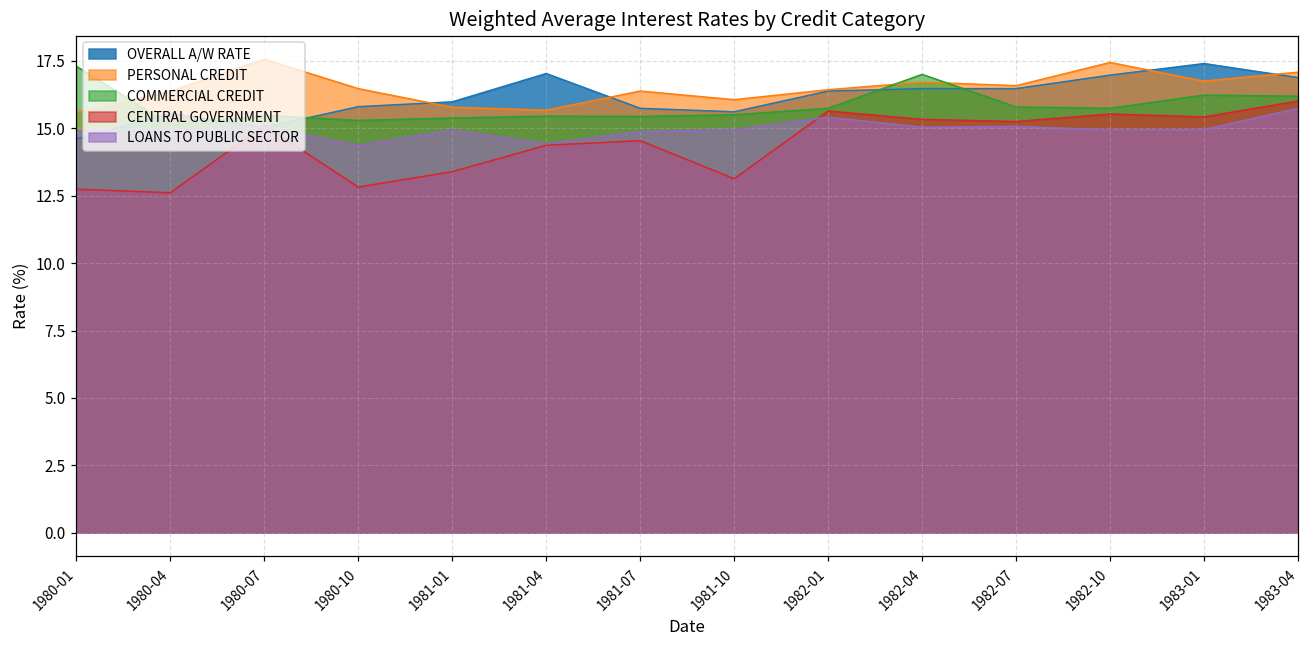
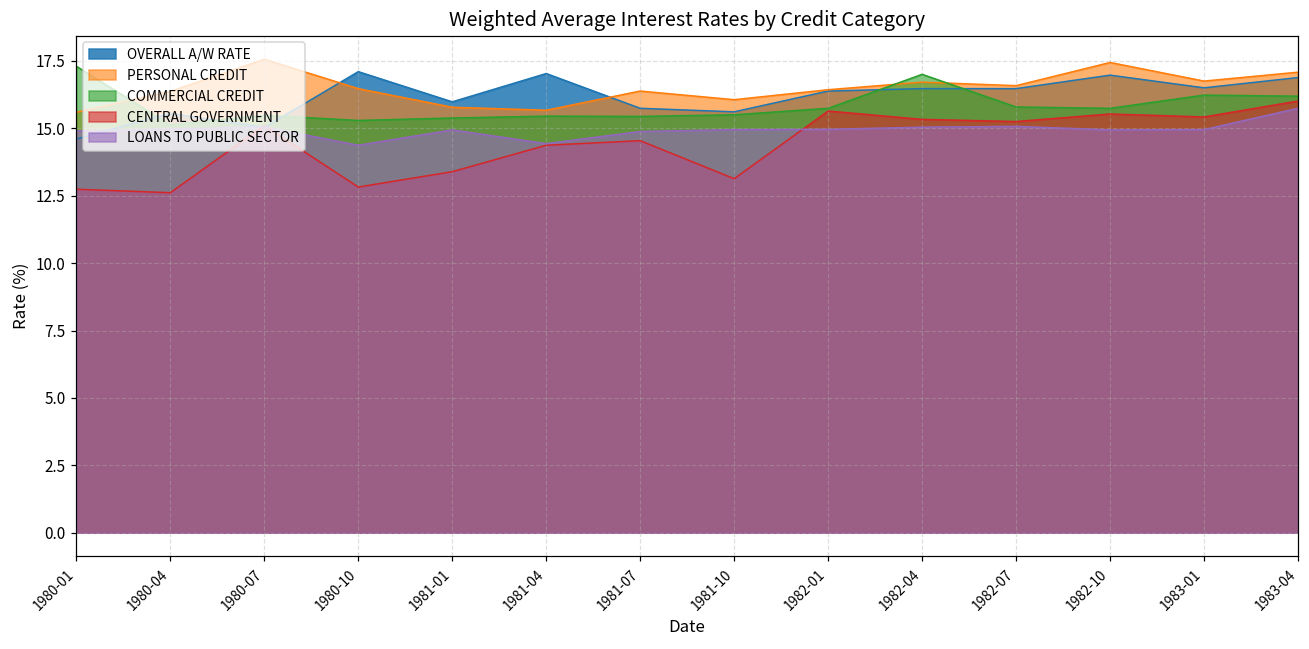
OVERALL A/W RATE, 1980-10: 15.8 -> 17.1
LOANS TO PUBLIC SECTOR, 1982-01: 15.4 -> 15.0
OVERALL A/W RATE, 1983-01: 17.4 -> 16.5
